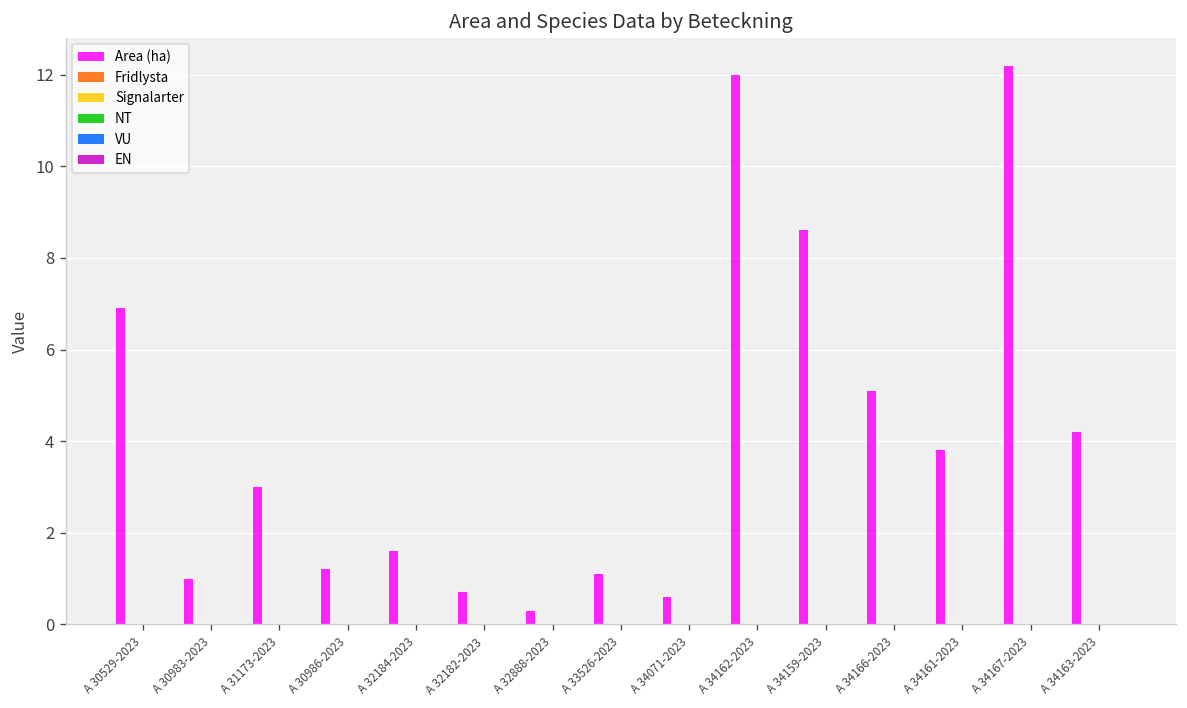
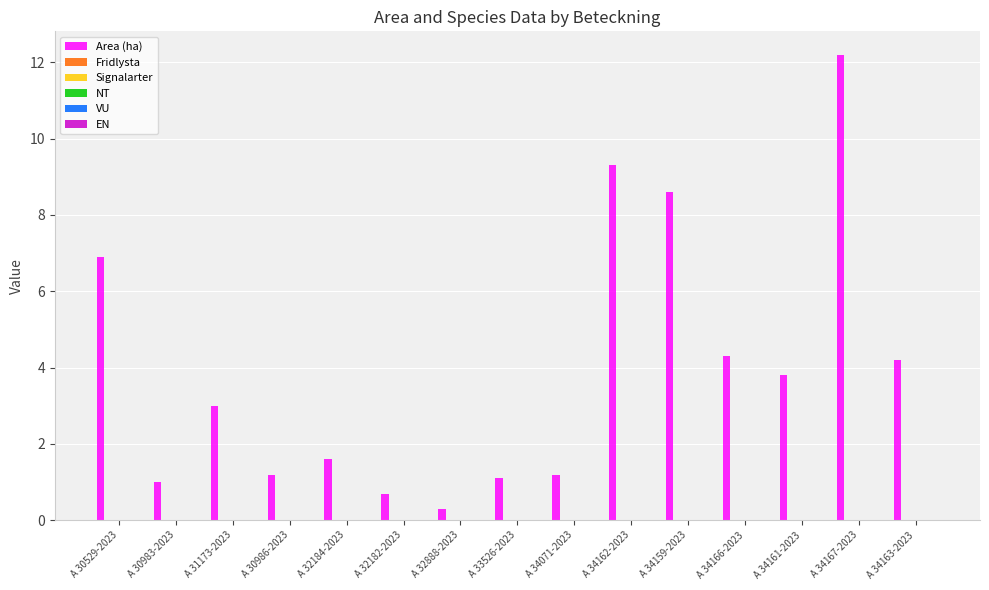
Area (ha), A 34071-2023: 0.6 -> 1.2
Area (ha), A 34162-2023: 12.0 -> 9.3
Area (ha), A 34166-2023: 5.1 -> 4.3
